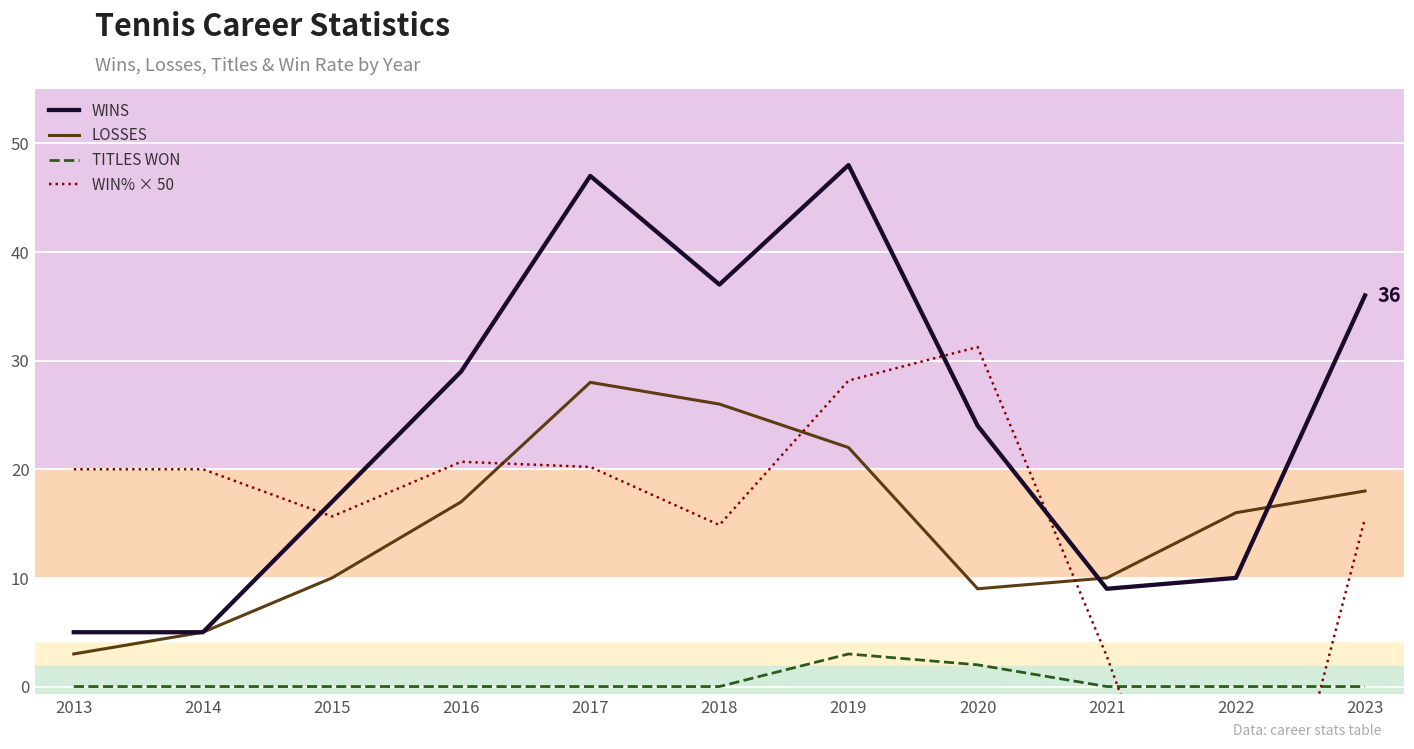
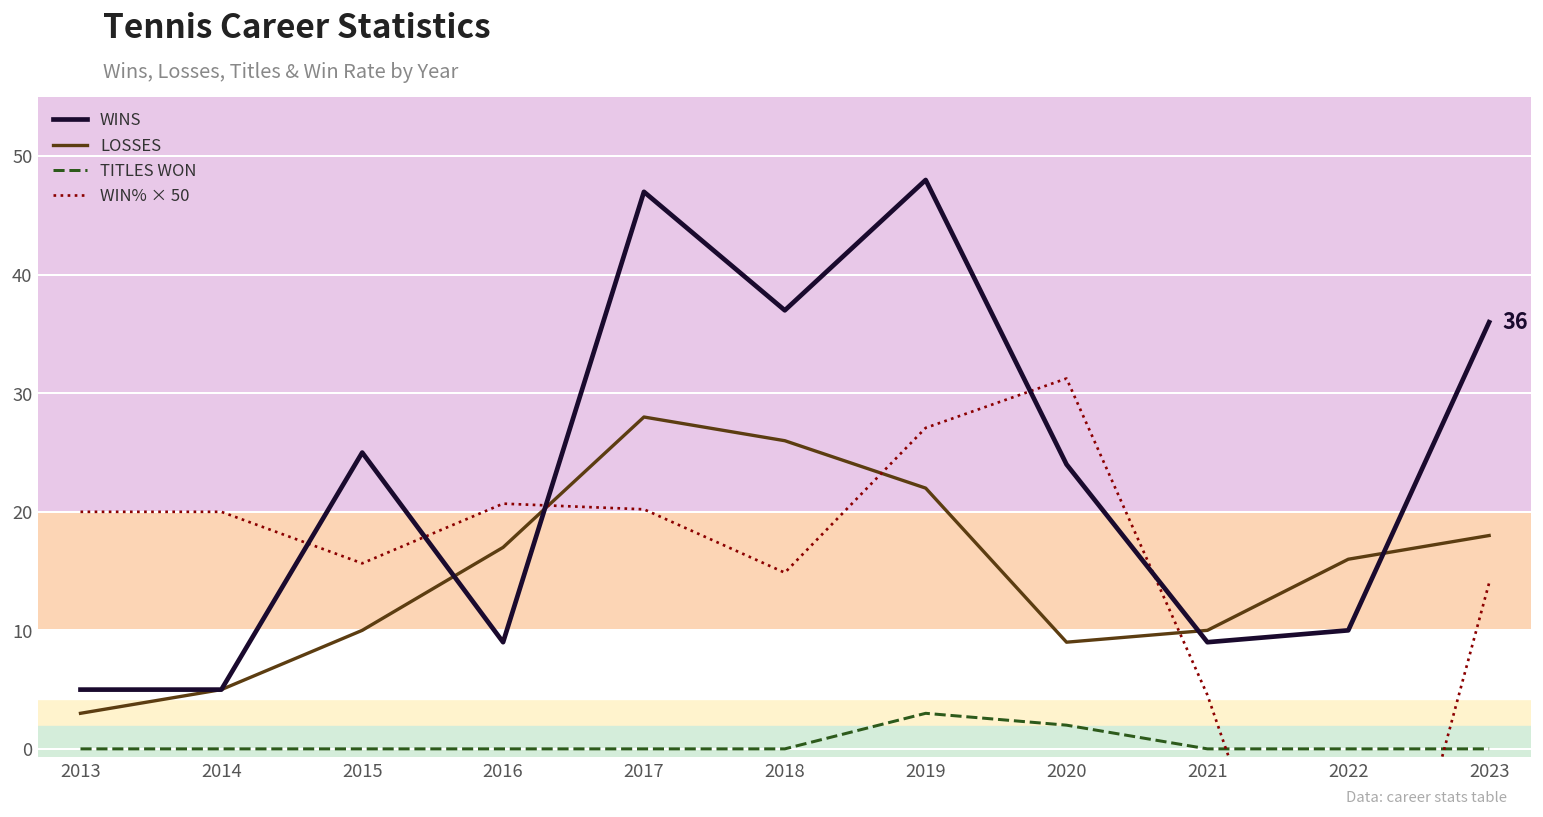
WINS, 2015: 17 -> 25
WINS, 2016: 29 -> 9
WIN% × 50, 2019: 28 -> 27
WIN% × 50, 2021: 3 -> 5
WIN% × 50, 2023: 16 -> 14
